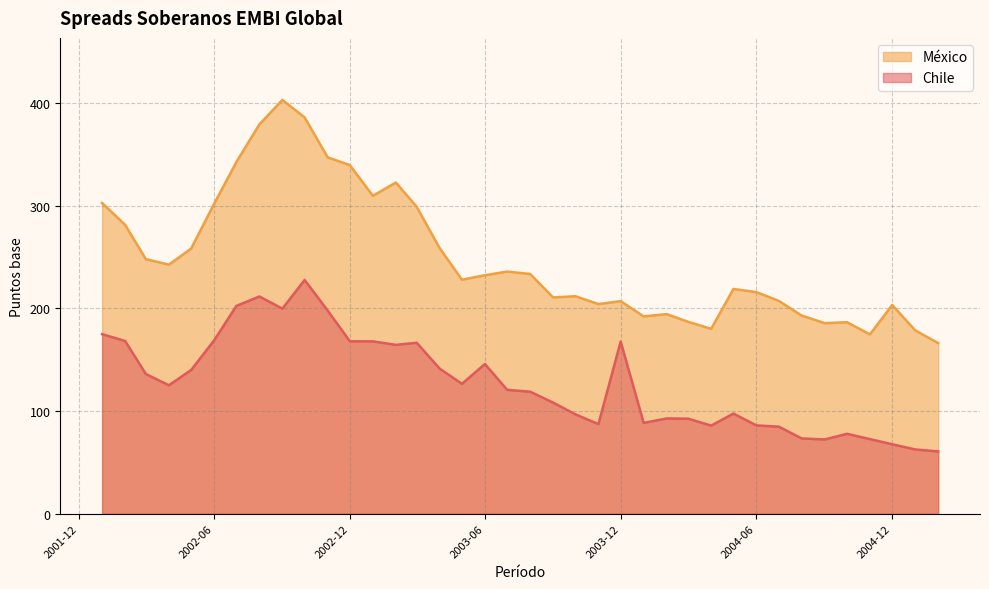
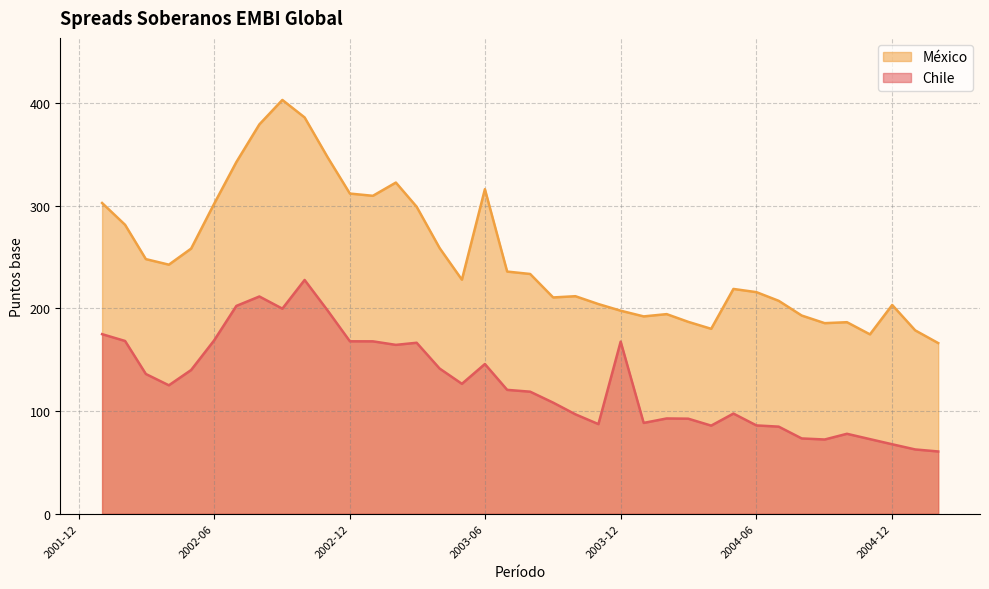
México, 2002-12: 339 -> 312
México, 2003-06: 232 -> 316
México, 2003-12: 207 -> 198
